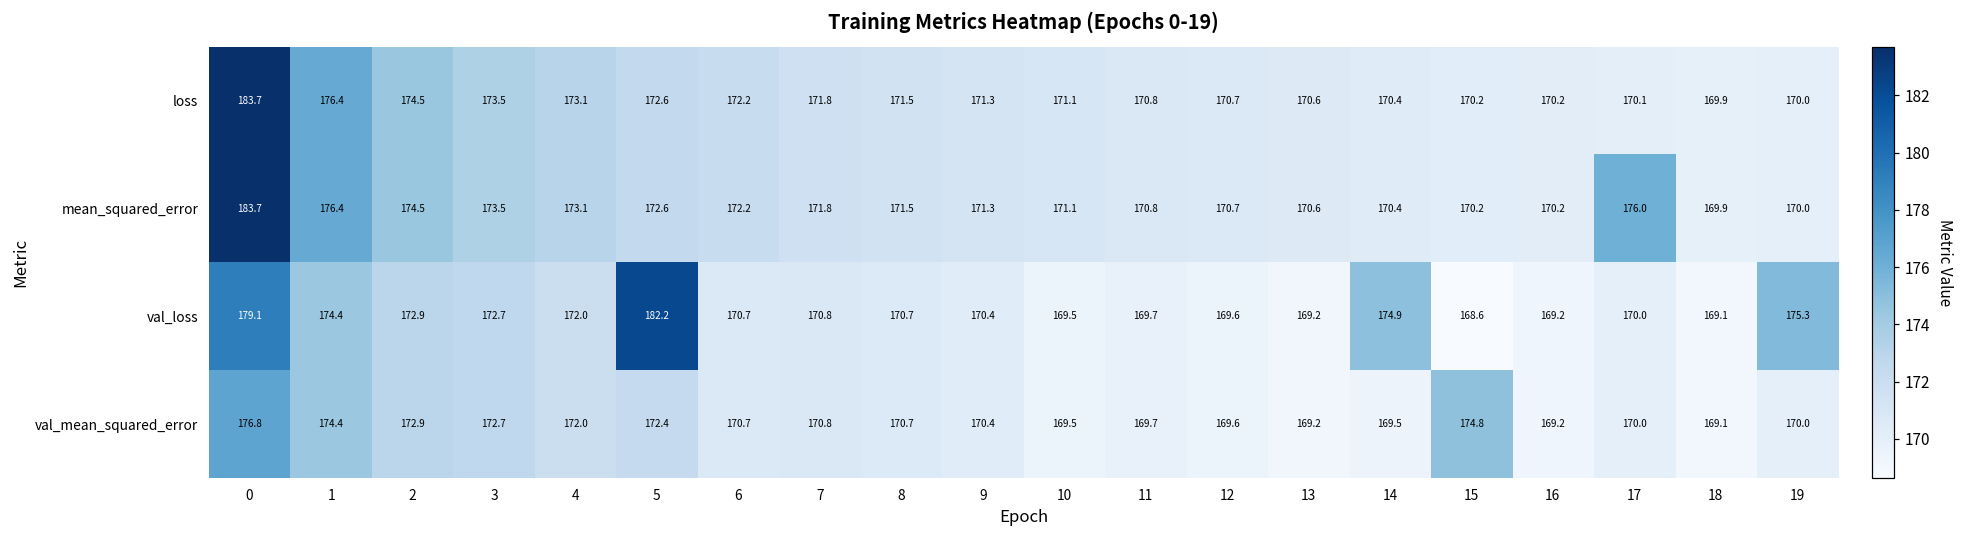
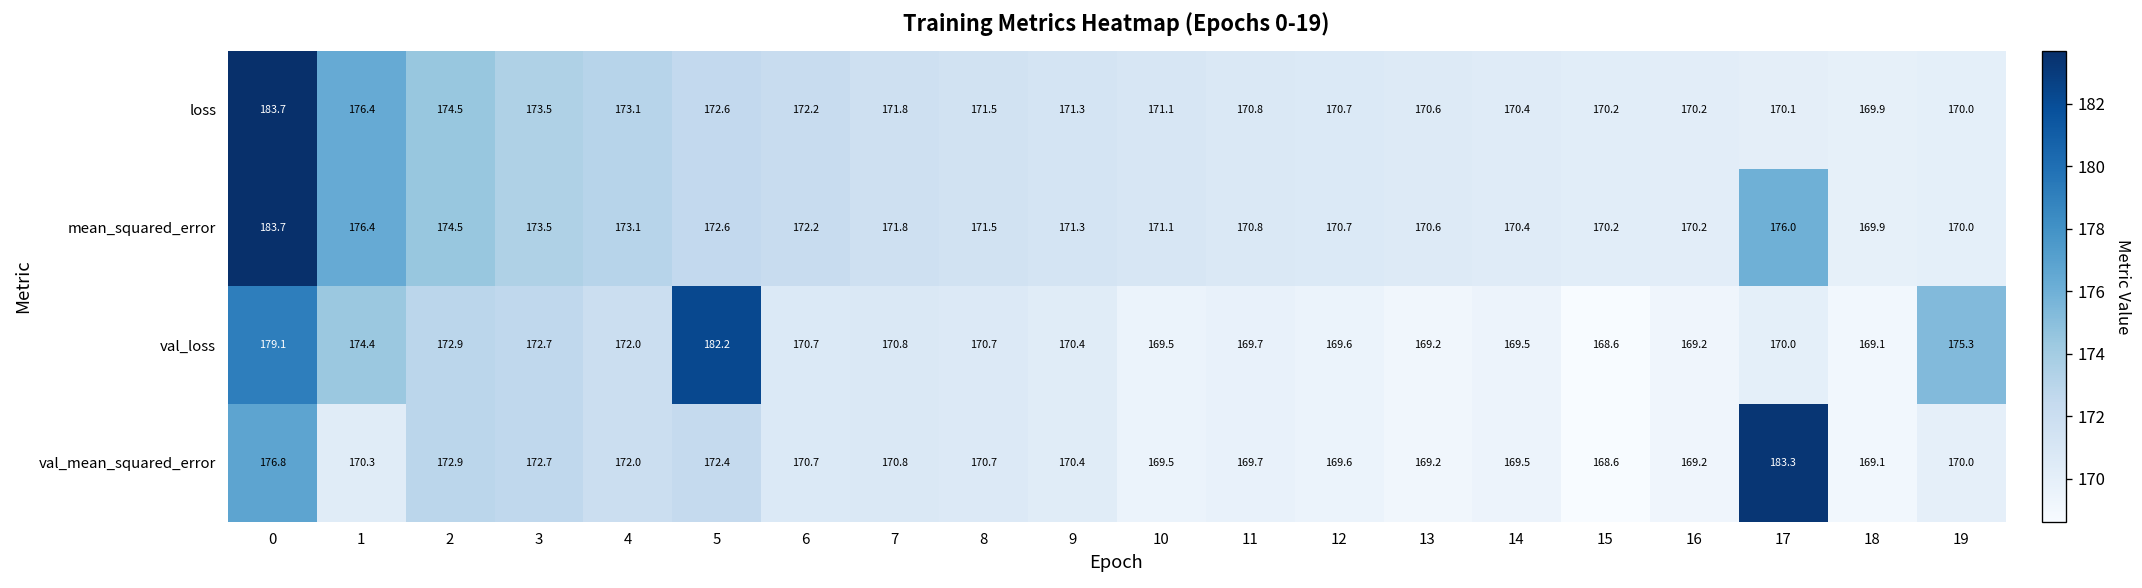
val_loss, 14: 174.9 -> 169.5
val_mean_squared_error, 1: 174.4 -> 170.3
val_mean_squared_error, 15: 174.8 -> 168.6
val_mean_squared_error, 17: 170.0 -> 183.3
